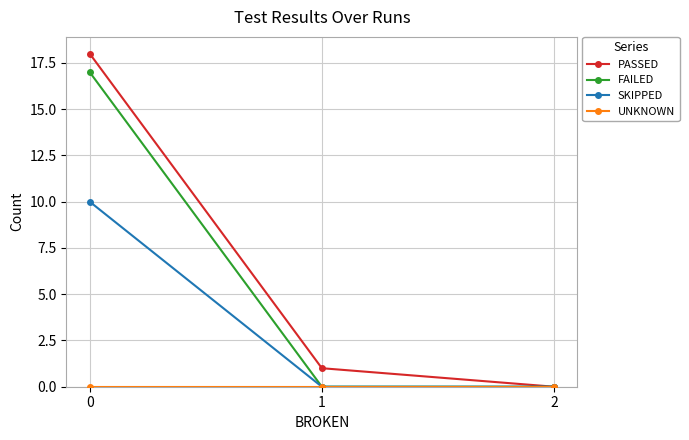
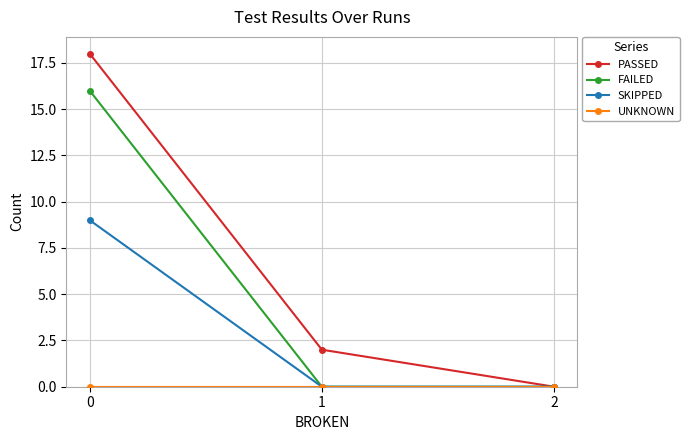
FAILED, 0: 17 -> 16
SKIPPED, 0: 10 -> 9
PASSED, 1: 1 -> 2
